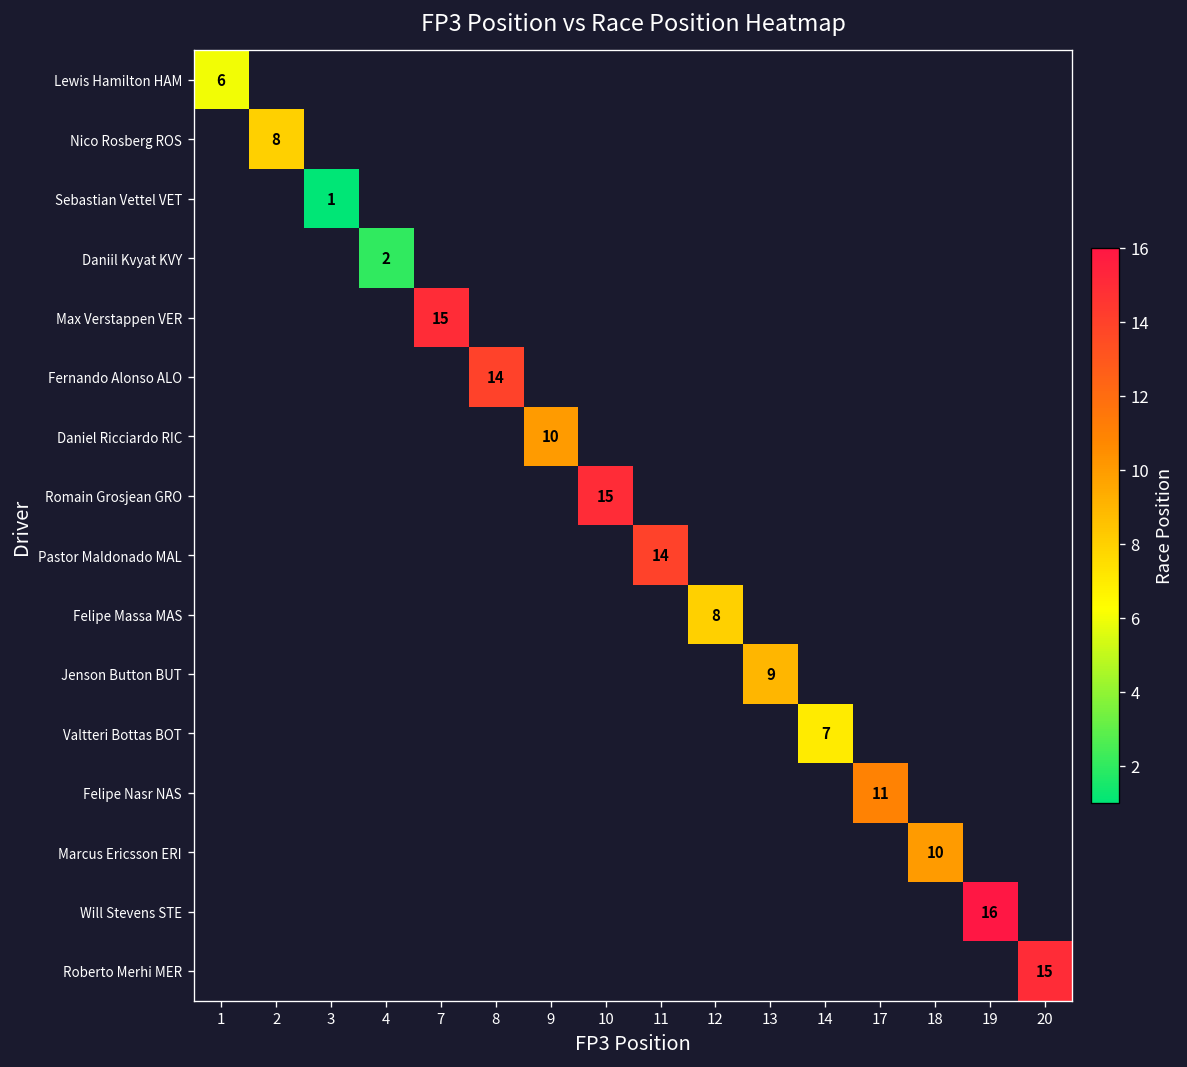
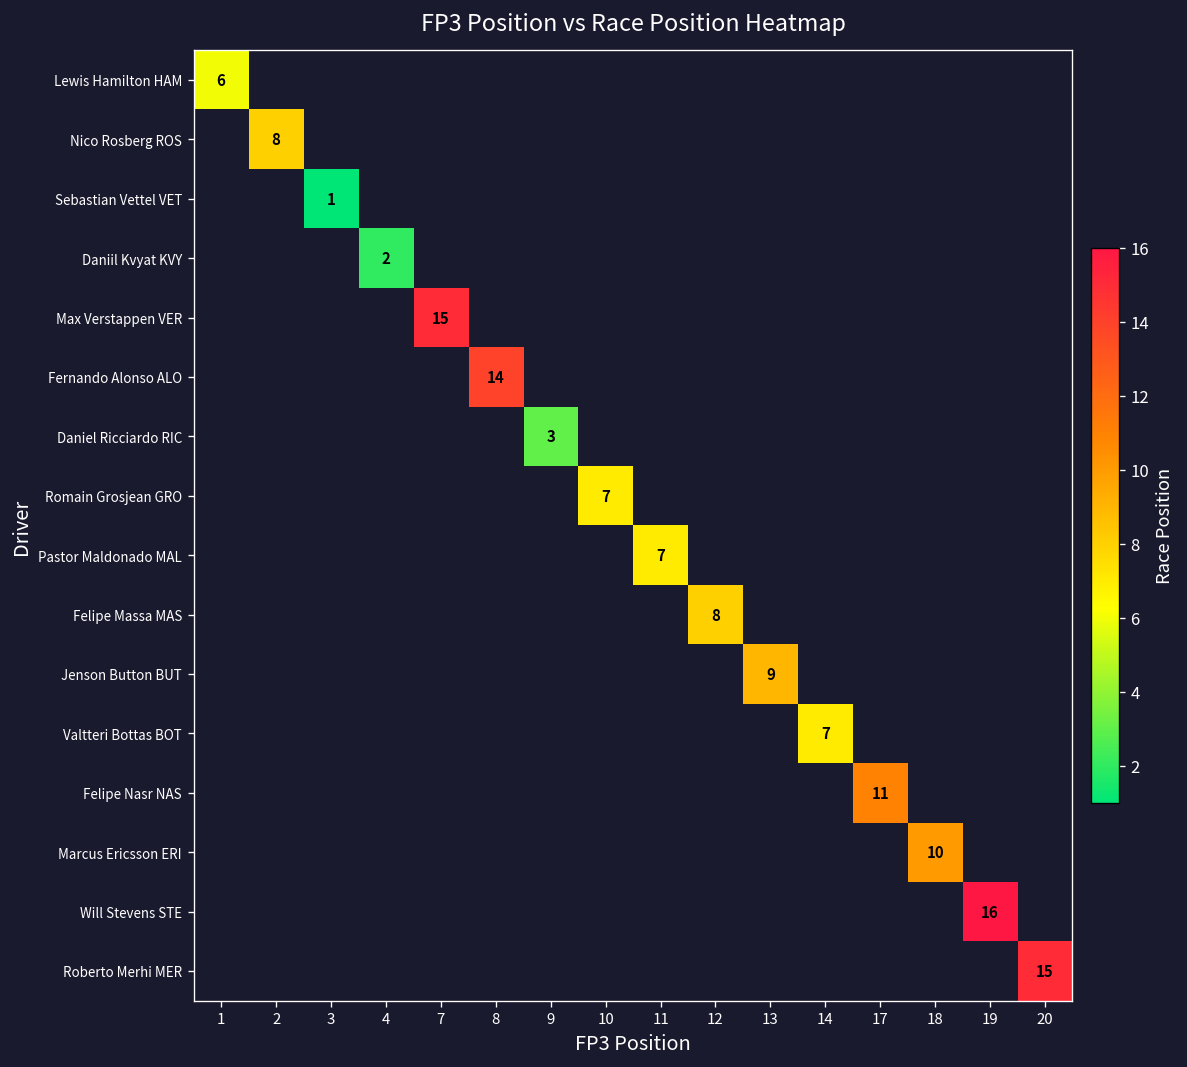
Daniel Ricciardo RIC, 9: 10 -> 3
Romain Grosjean GRO, 10: 15 -> 7
Pastor Maldonado MAL, 11: 14 -> 7
